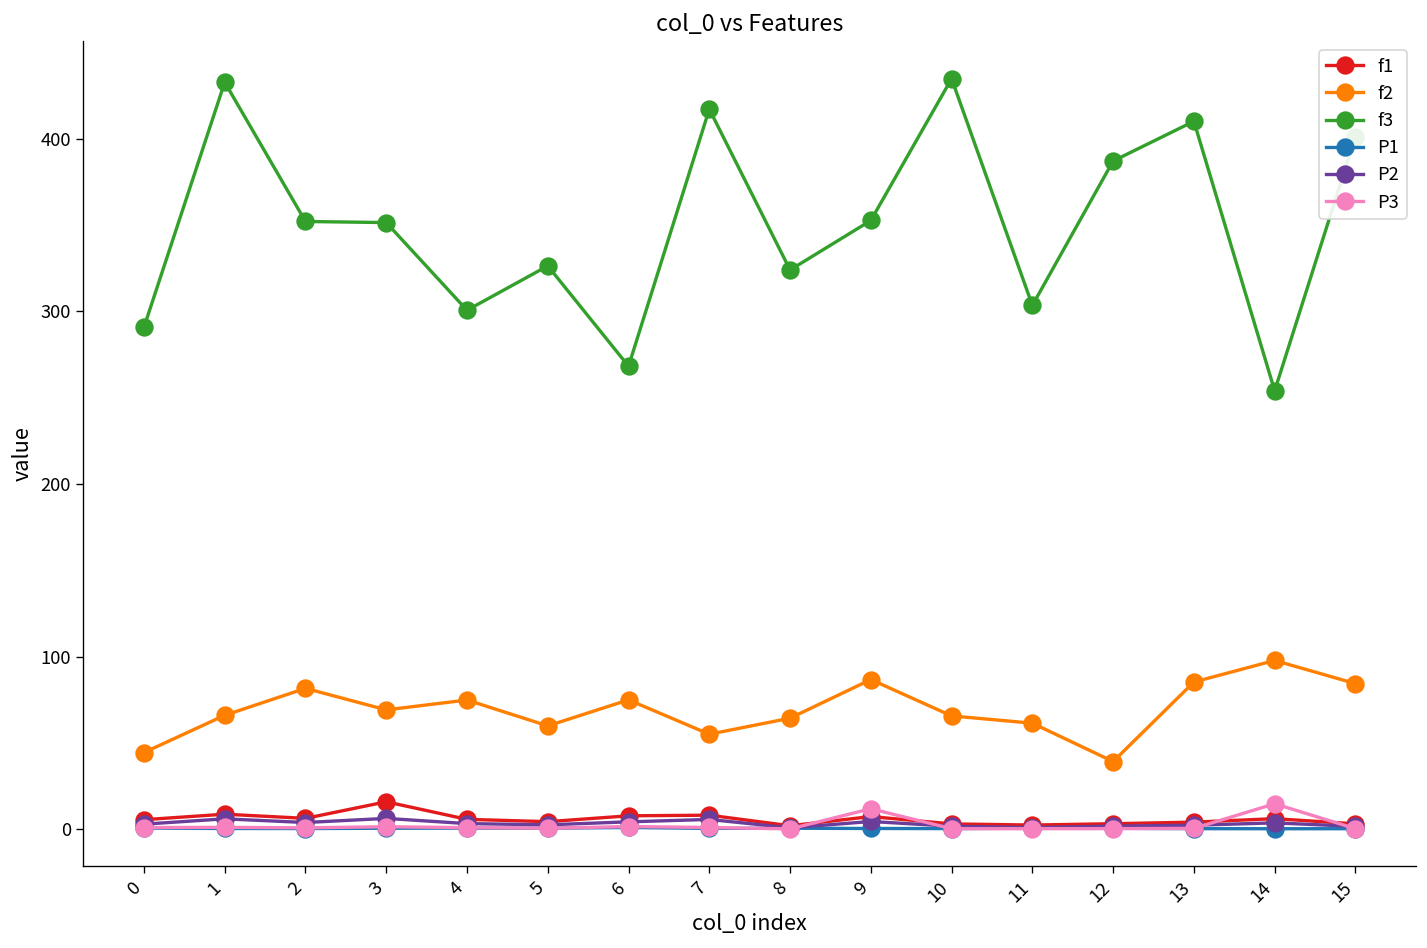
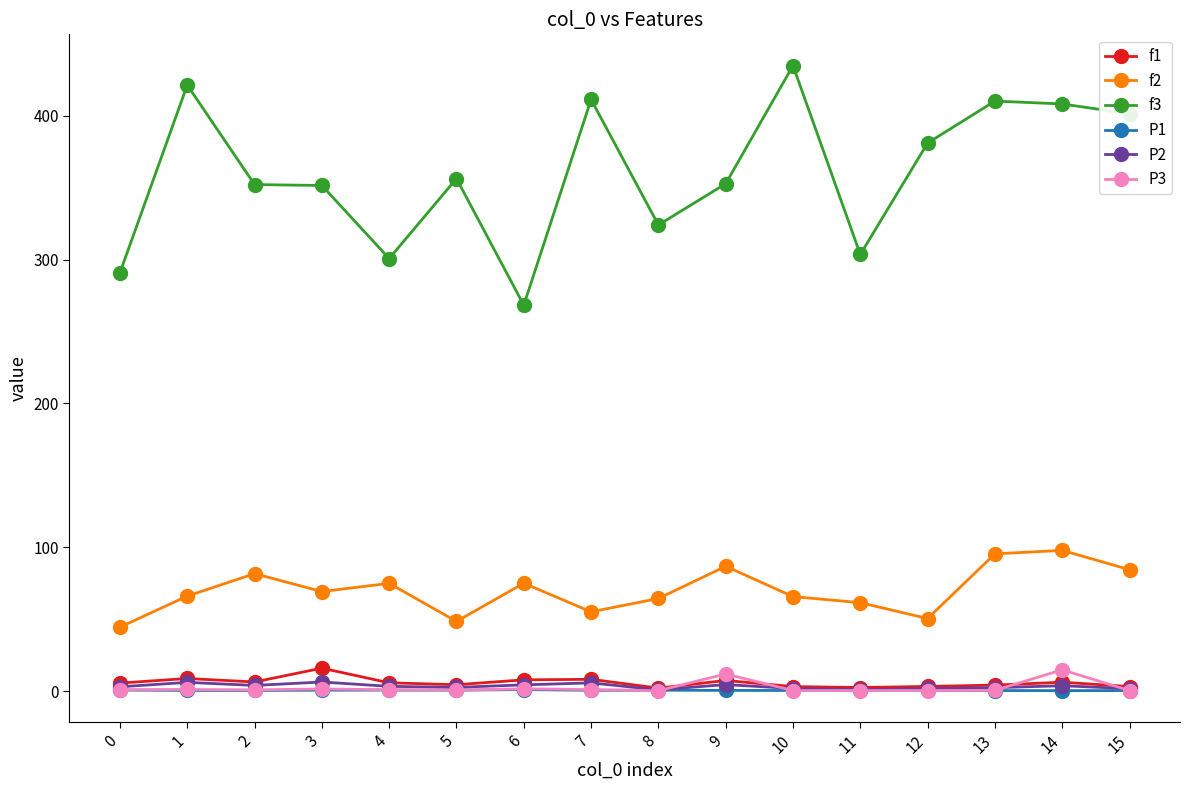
f3, 1: 433 -> 421
f2, 5: 60 -> 48
f3, 5: 326 -> 356
f3, 7: 417 -> 411
f2, 12: 39 -> 50
f3, 12: 387 -> 381
f2, 13: 85 -> 95
f3, 14: 254 -> 408
